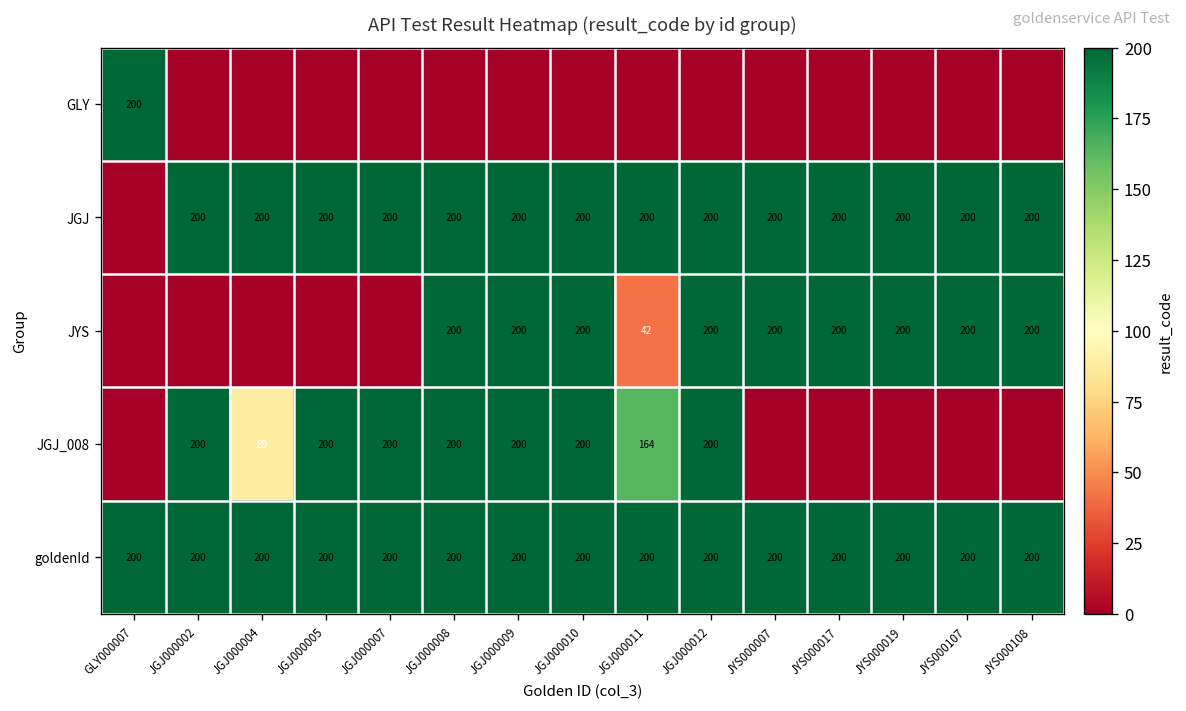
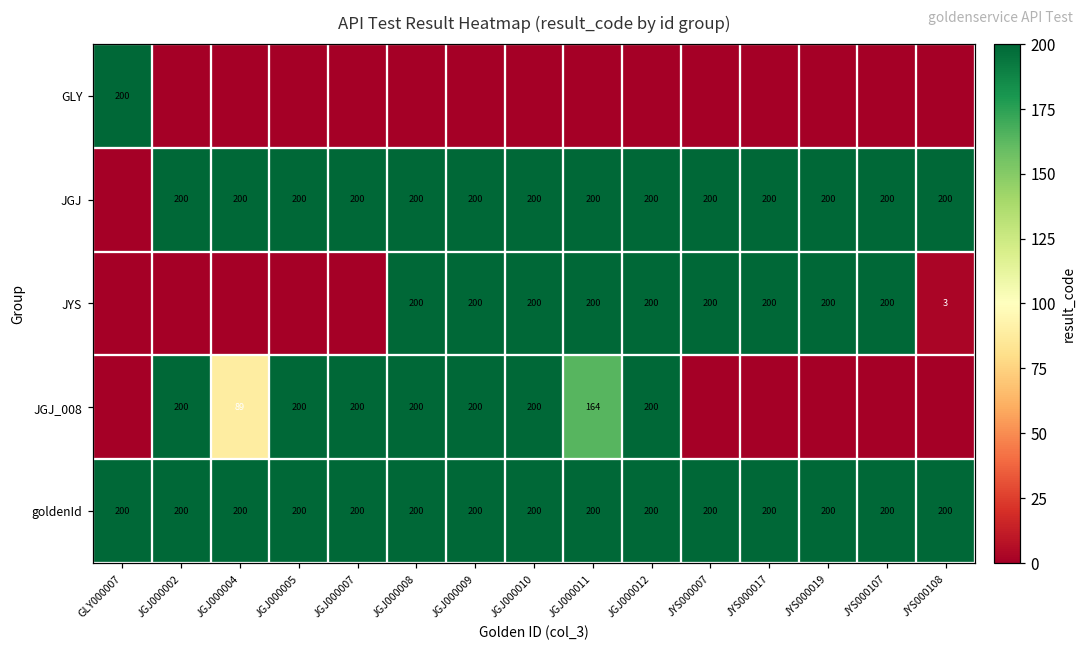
JYS, JGJ000011: 42 -> 200
JYS, JYS000108: 200 -> 3
